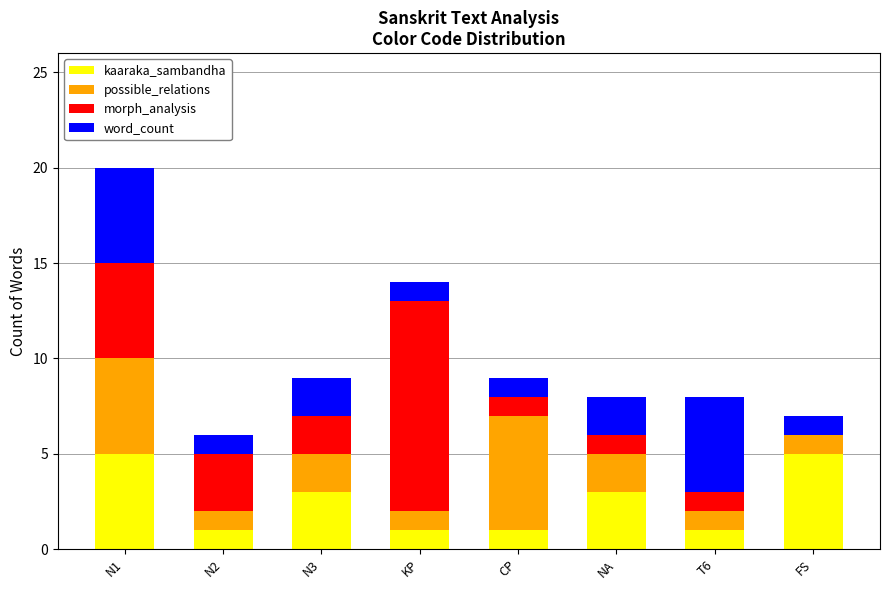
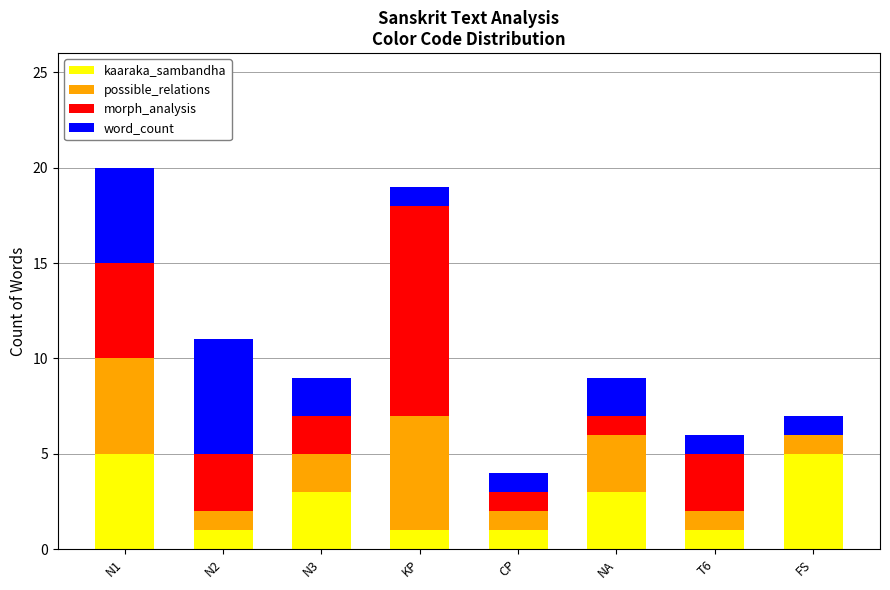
word_count, N2: 1 -> 6
possible_relations, KP: 1 -> 6
possible_relations, CP: 6 -> 1
possible_relations, NA: 2 -> 3
morph_analysis, T6: 1 -> 3
word_count, T6: 5 -> 1
